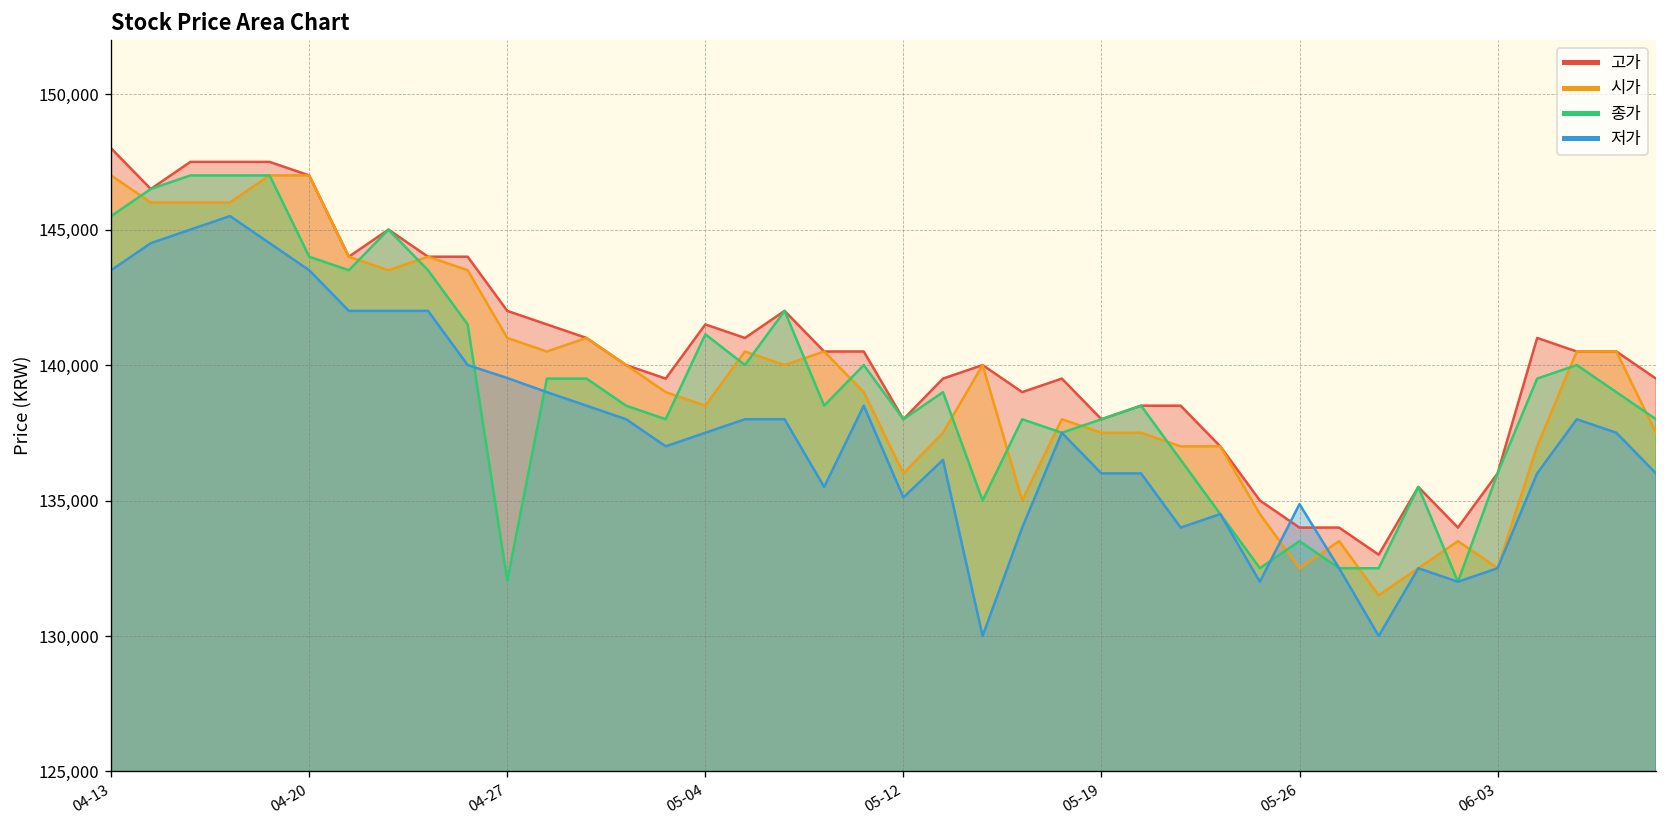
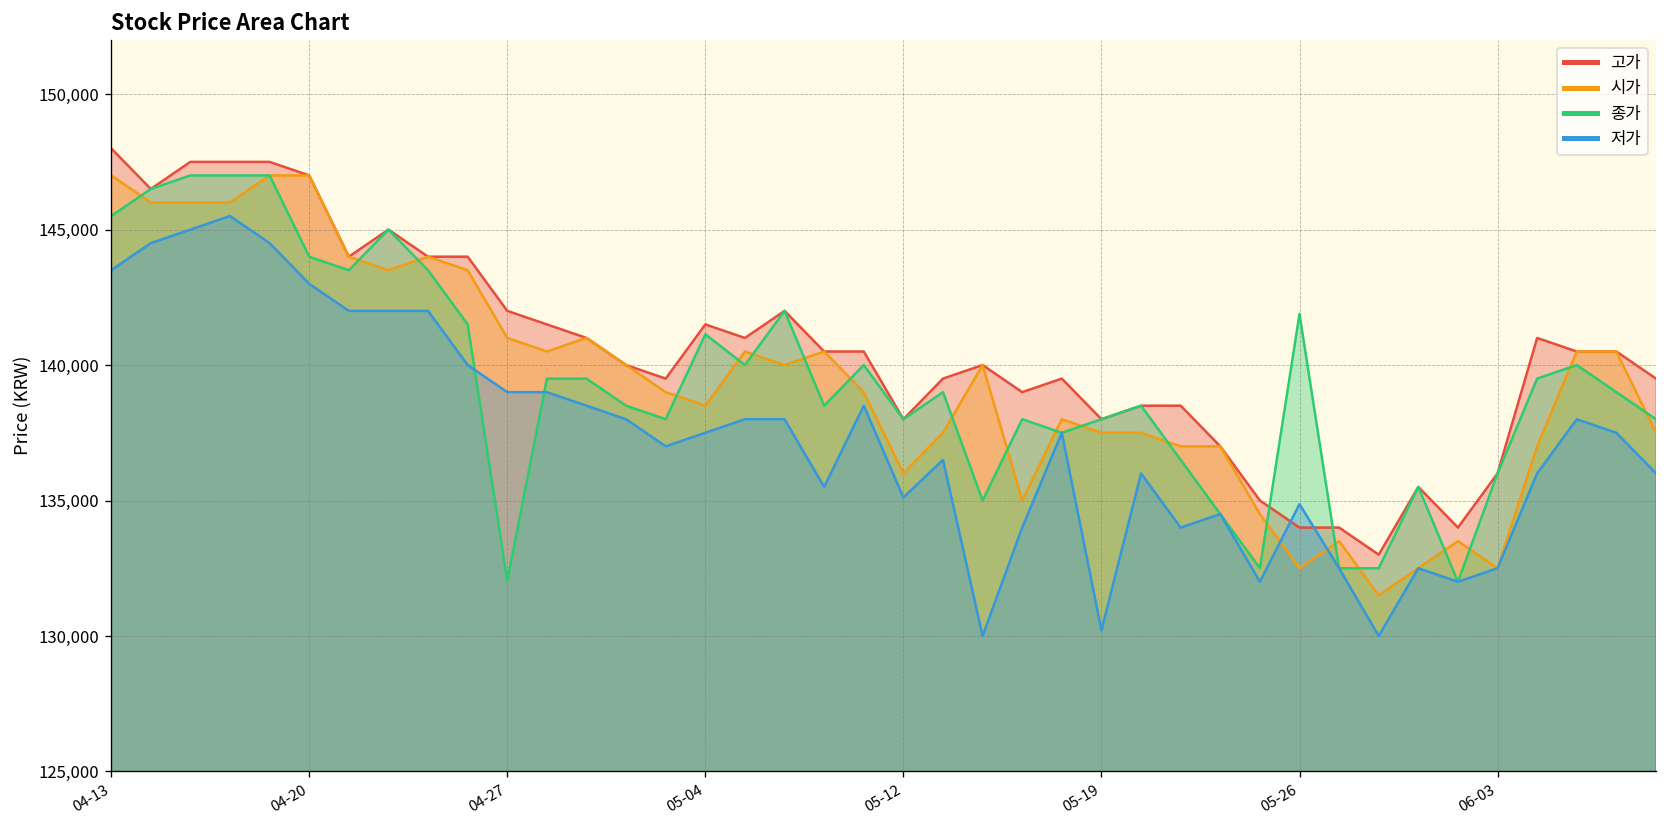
저가, 04-20: 143,500 -> 143,000
저가, 04-27: 139,500 -> 139,000
저가, 05-19: 136,000 -> 130,200
종가, 05-26: 133,500 -> 141,900
